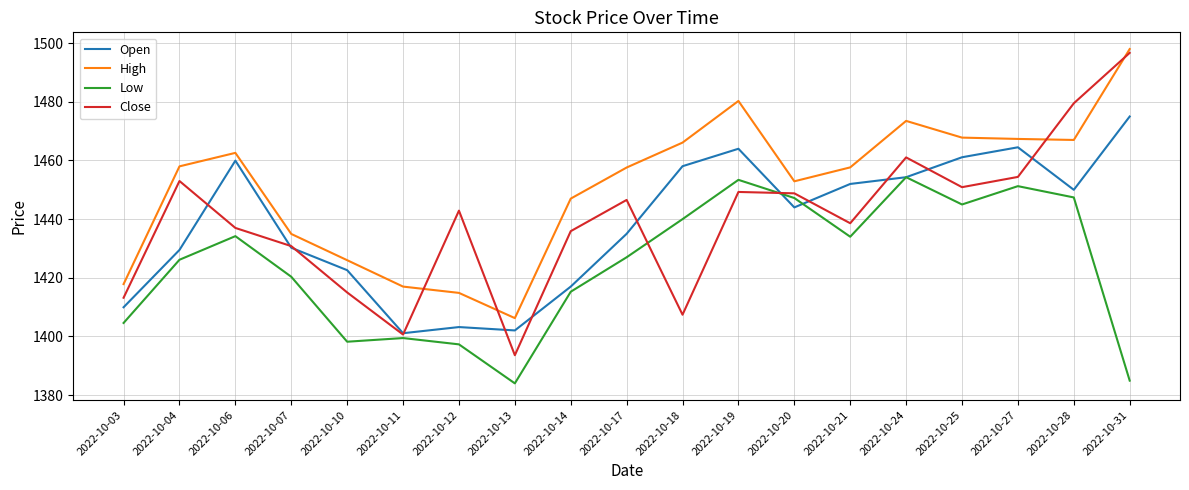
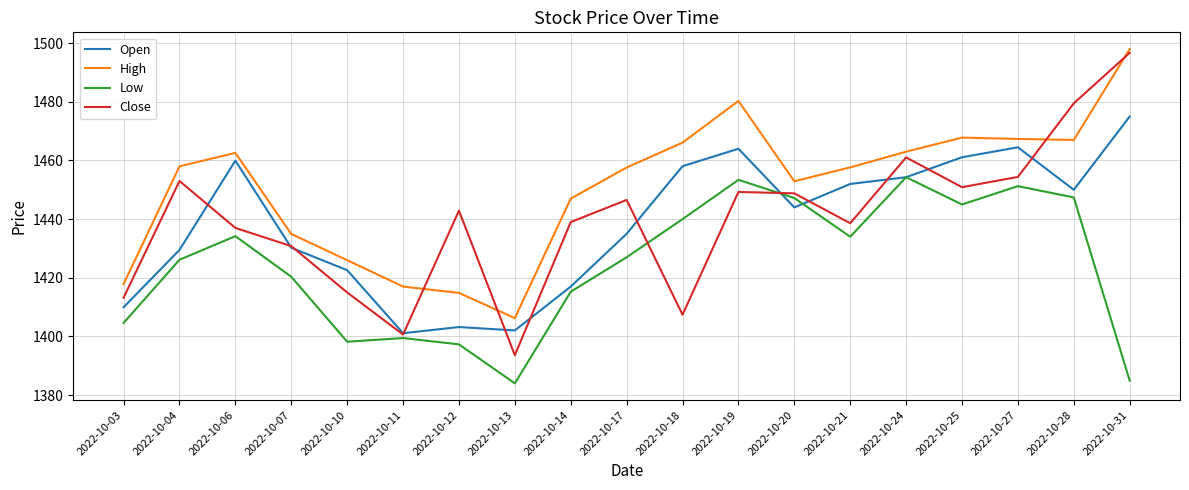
Close, 2022-10-14: 1436 -> 1439
High, 2022-10-24: 1474 -> 1463
